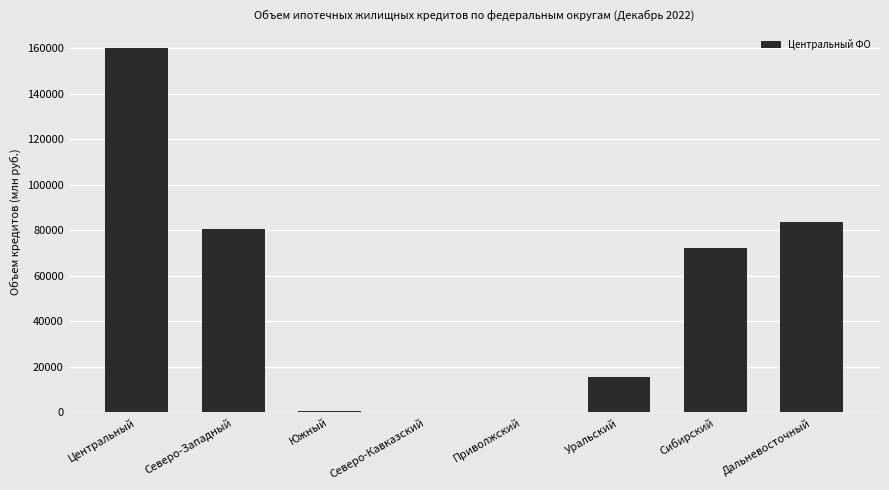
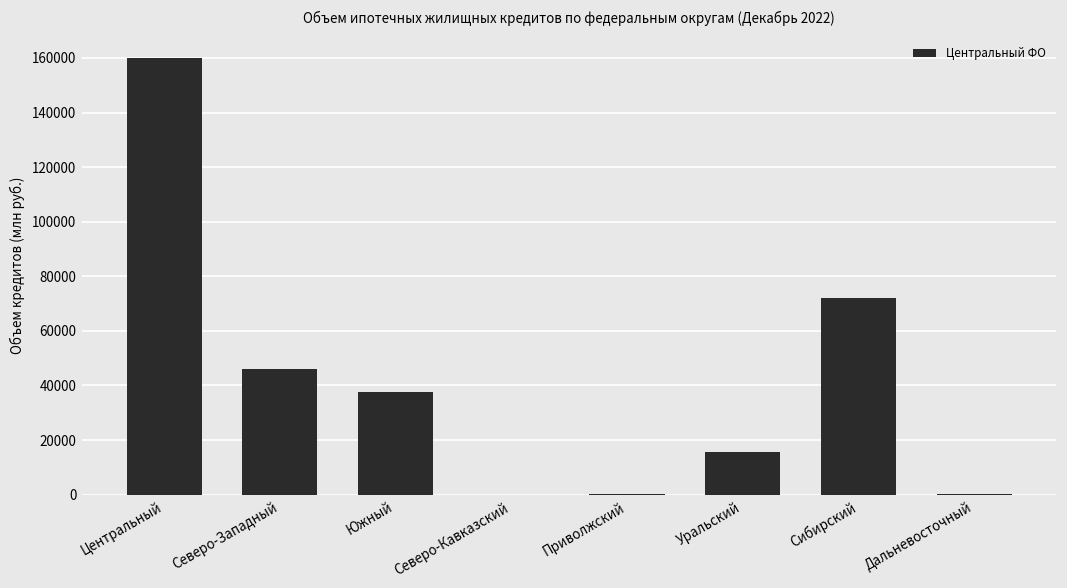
Северо-Западный: 80000 -> 46000
Южный: 0 -> 38000
Дальневосточный: 84000 -> 0
